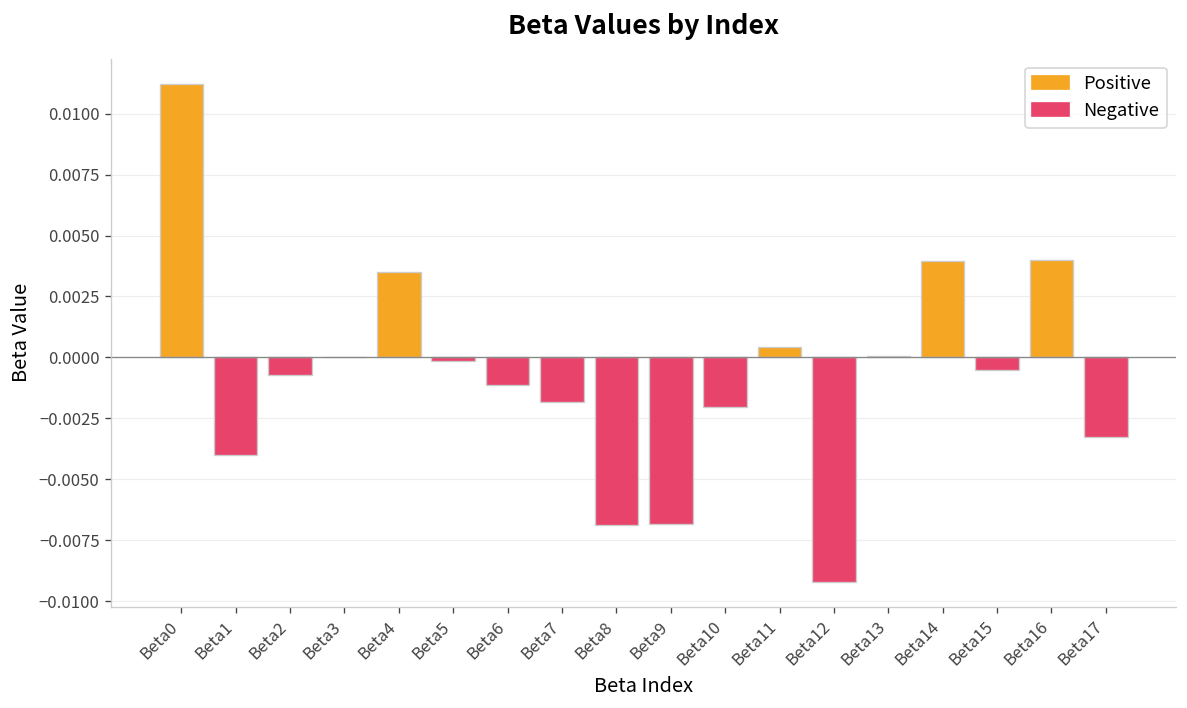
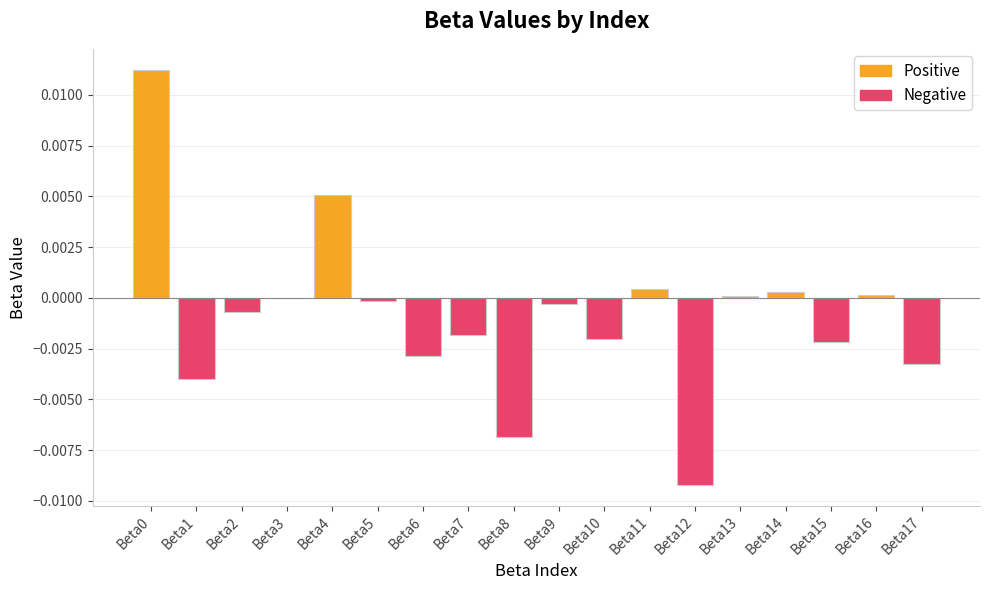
Positive, Beta4: 0.0035 -> 0.0050
Negative, Beta6: -0.0011 -> -0.0028
Negative, Beta9: -0.0068 -> -0.0003
Positive, Beta14: 0.0040 -> 0.0003
Negative, Beta15: -0.0005 -> -0.0022
Positive, Beta16: 0.0040 -> 0.0002
